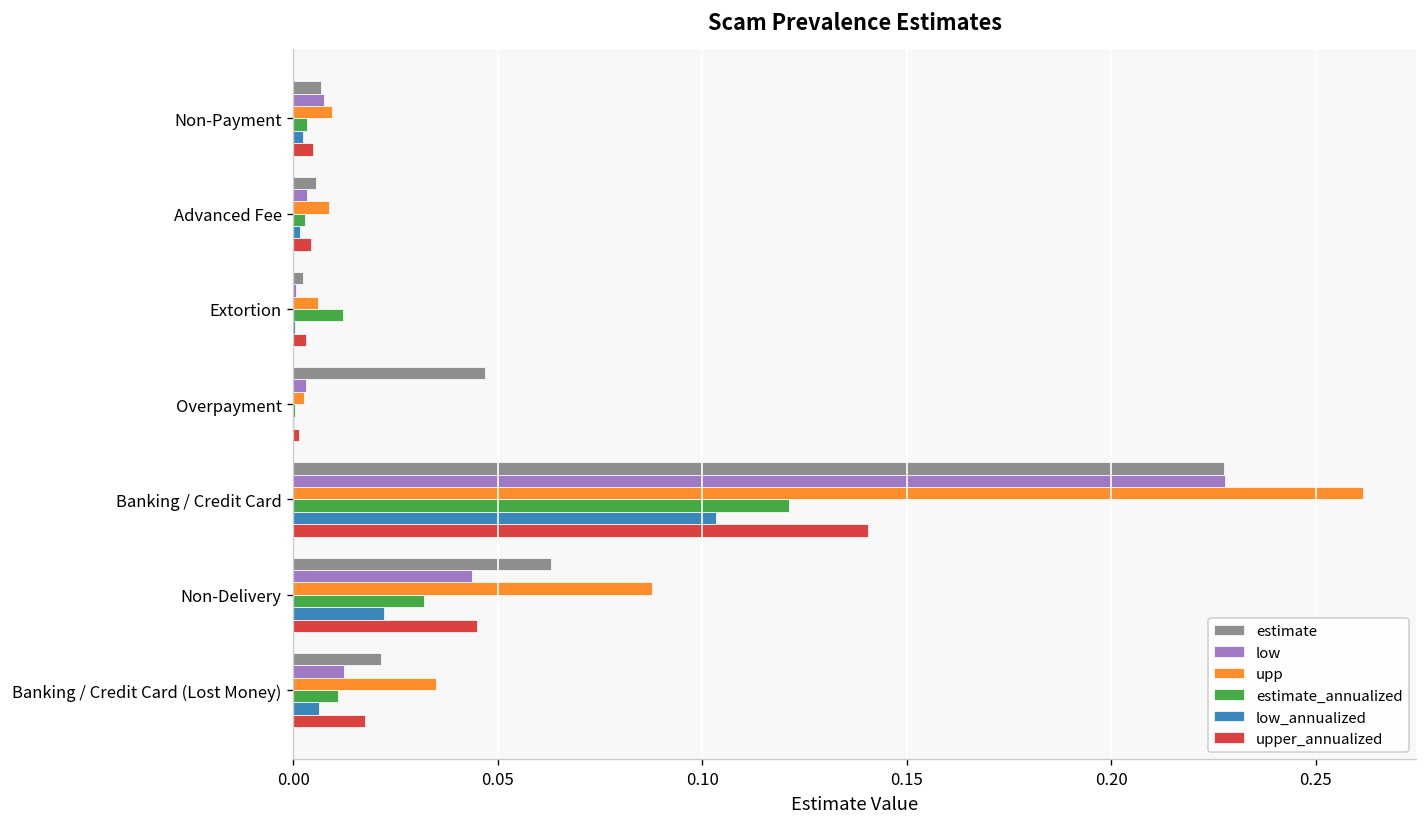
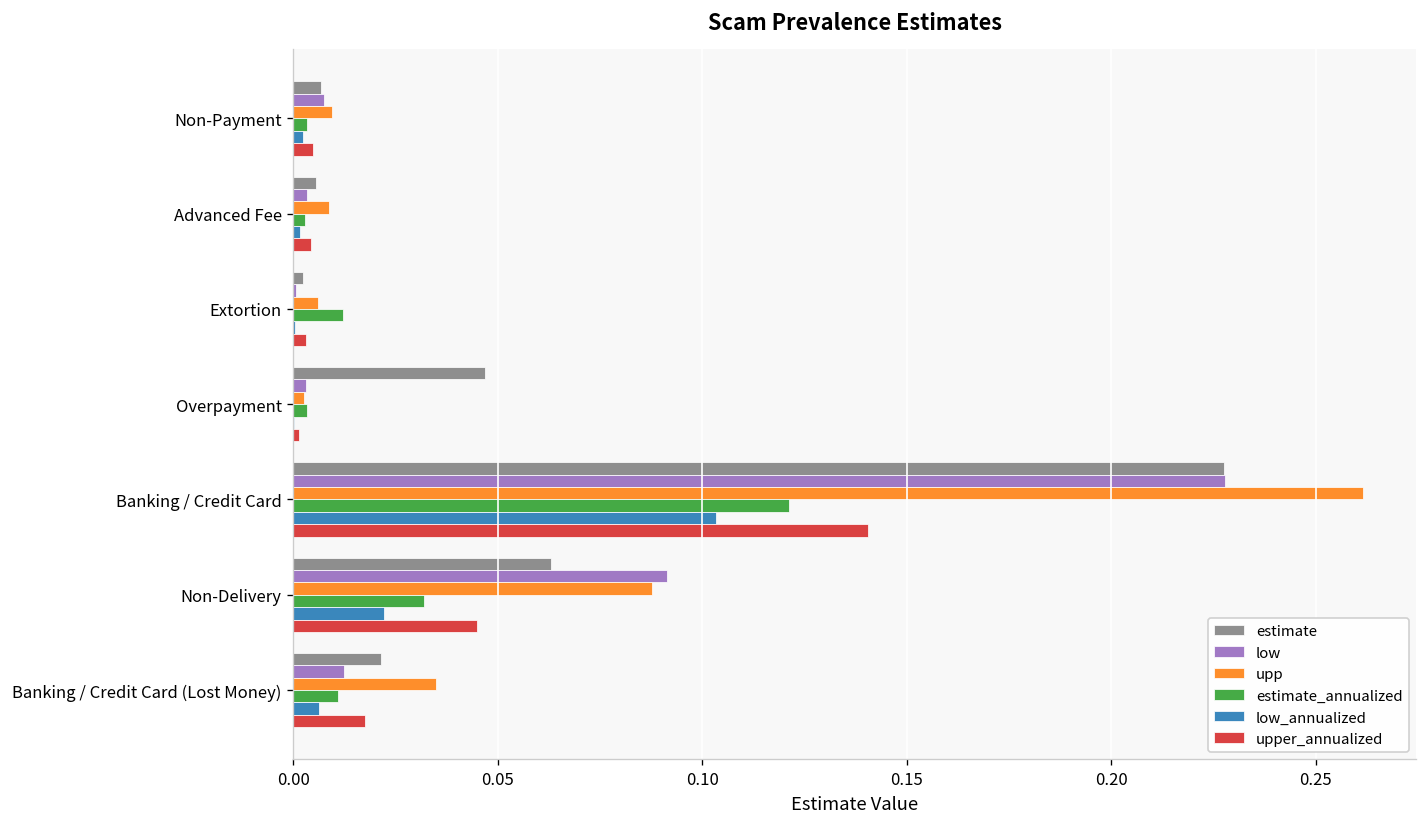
estimate_annualized, Overpayment: 0.001 -> 0.003
low, Non-Delivery: 0.044 -> 0.091
